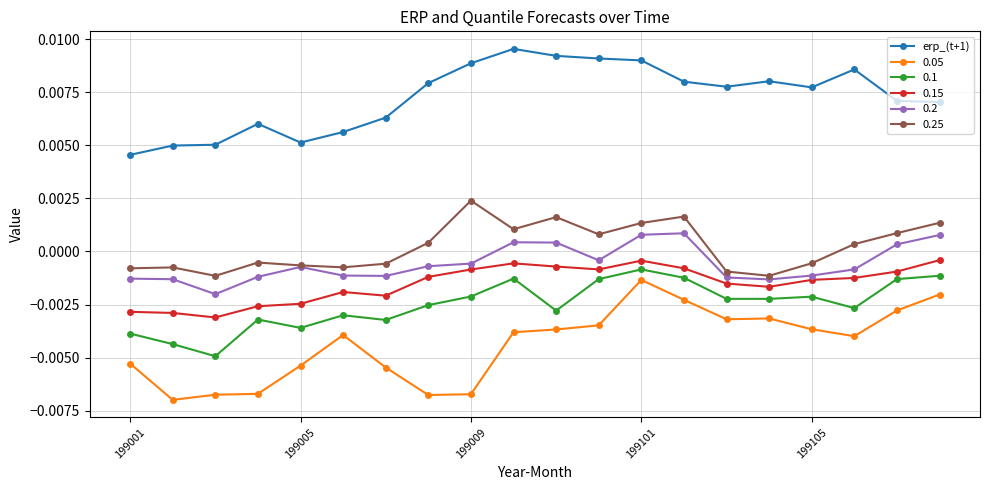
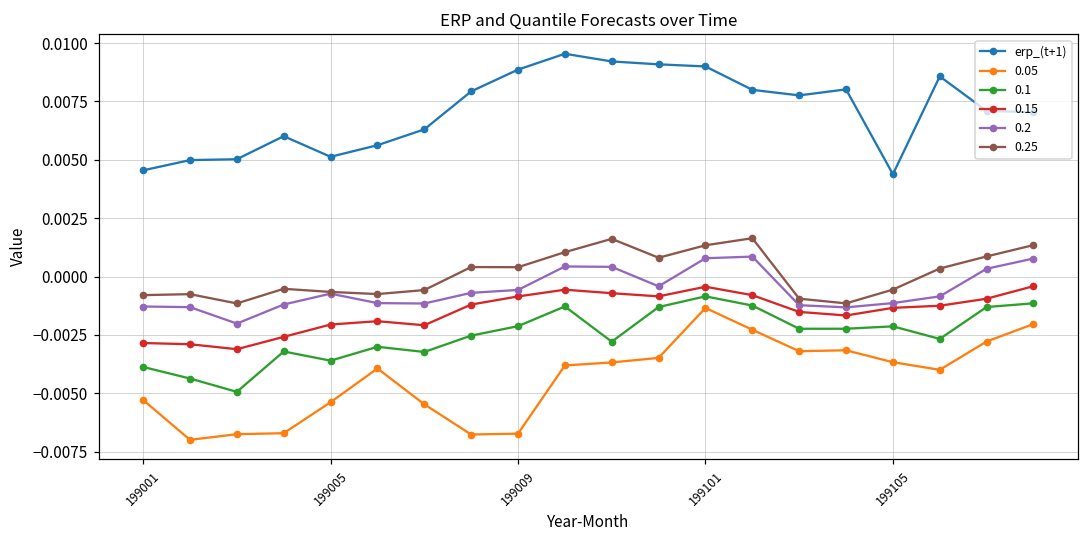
0.15, 199005: -0.0025 -> -0.0021
0.25, 199009: 0.0024 -> 0.0004
erp_(t+1), 199105: 0.0077 -> 0.0044
